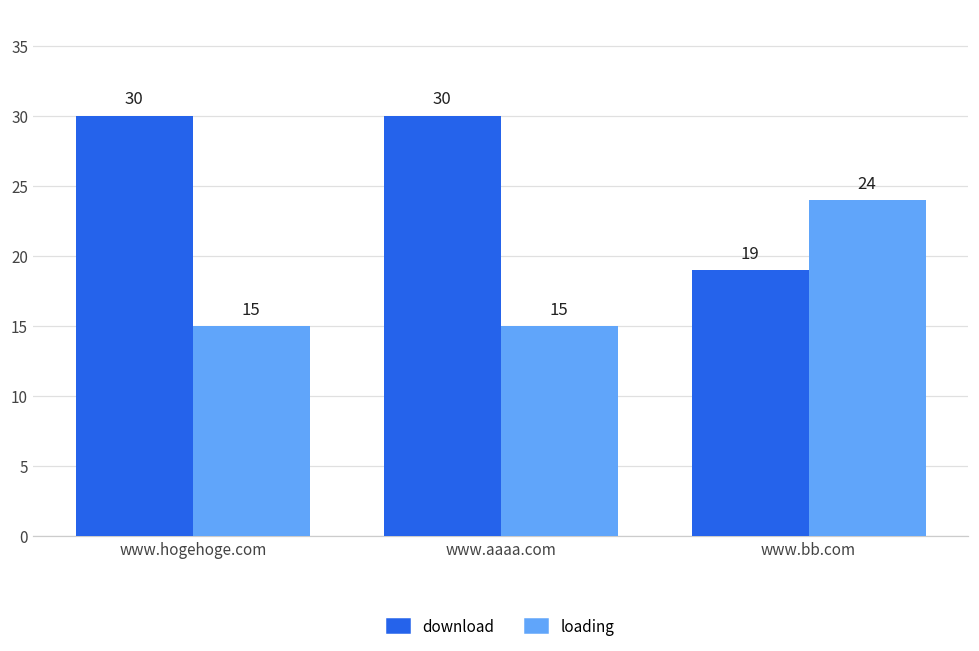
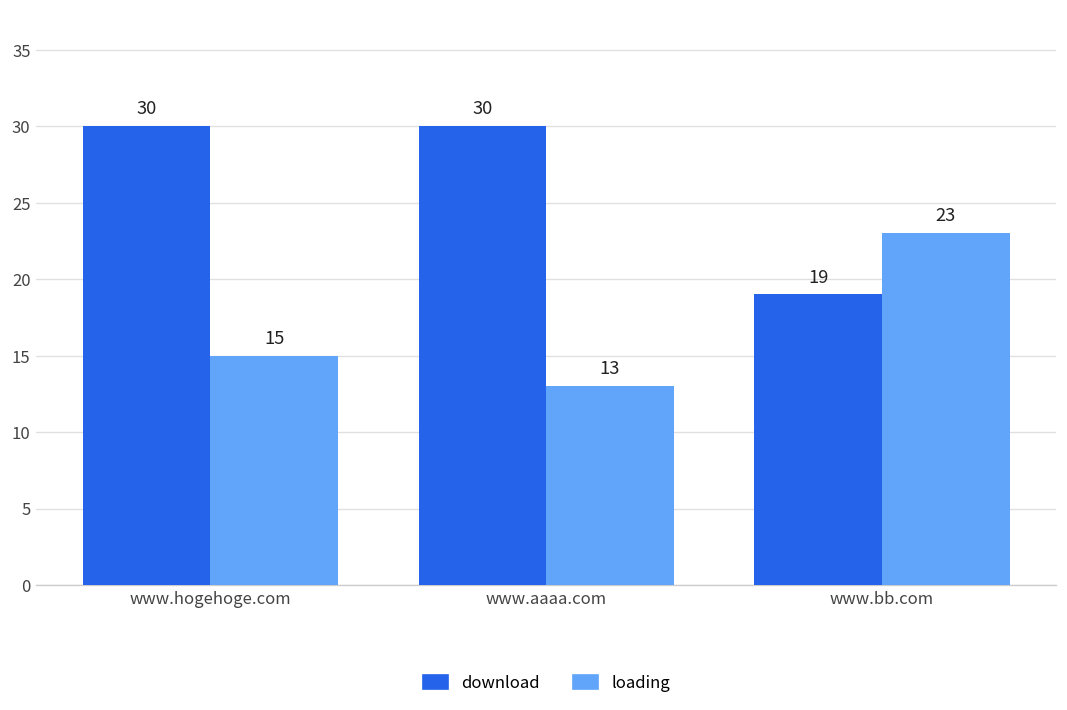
loading, www.aaaa.com: 15 -> 13
loading, www.bb.com: 24 -> 23
